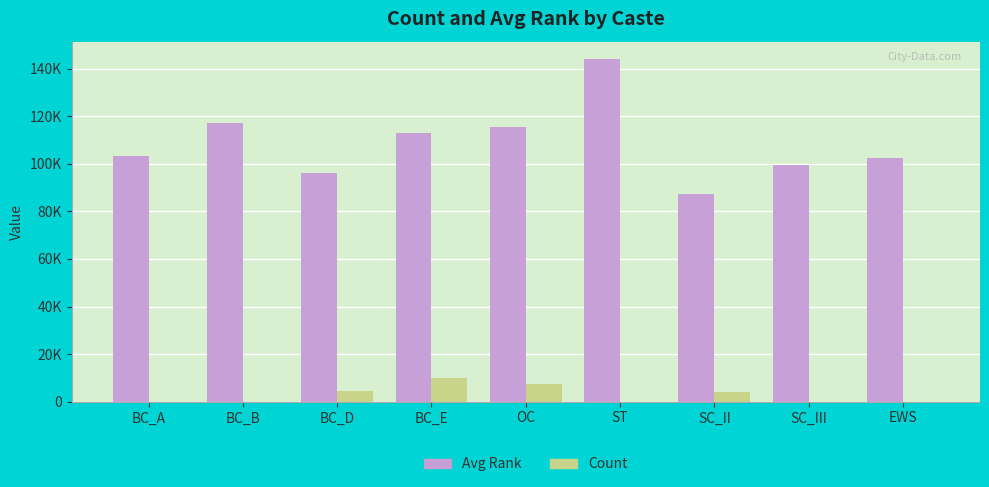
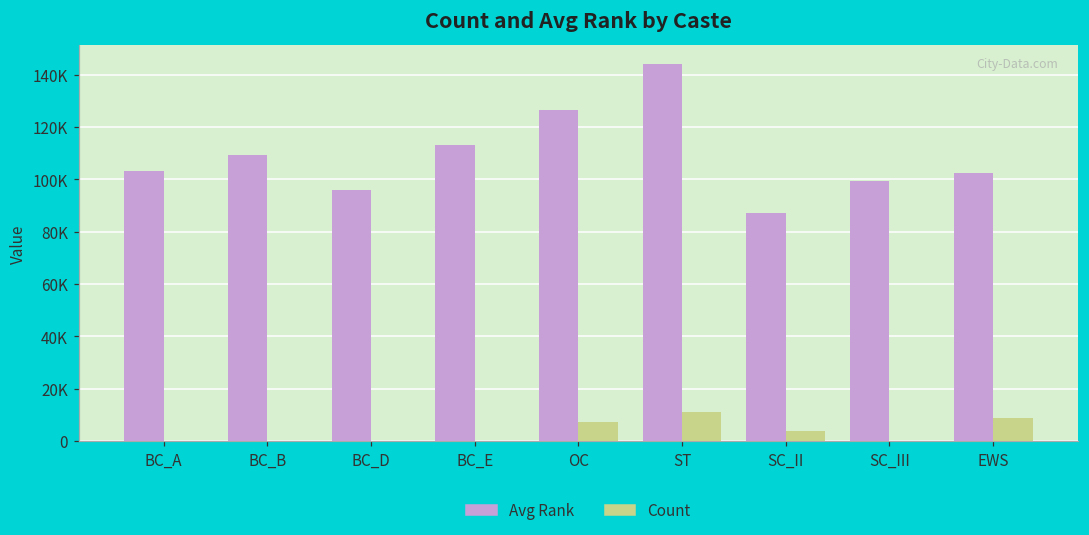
Avg Rank, BC_B: 117000 -> 109000
Count, BC_D: 4000 -> 0
Count, BC_E: 10000 -> 0
Avg Rank, OC: 115000 -> 126000
Count, ST: 0 -> 11000
Count, EWS: 0 -> 9000
